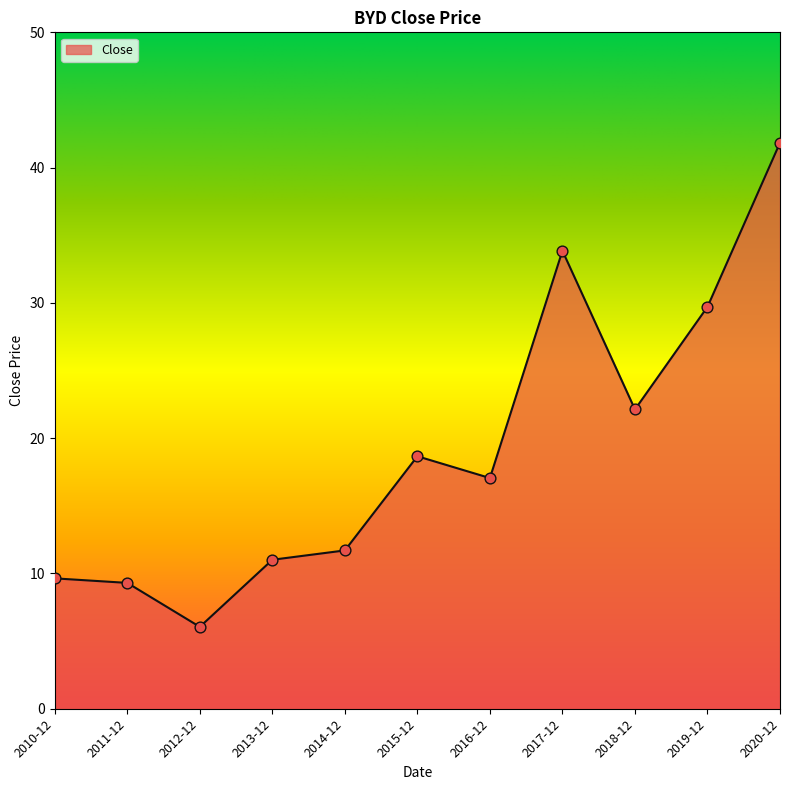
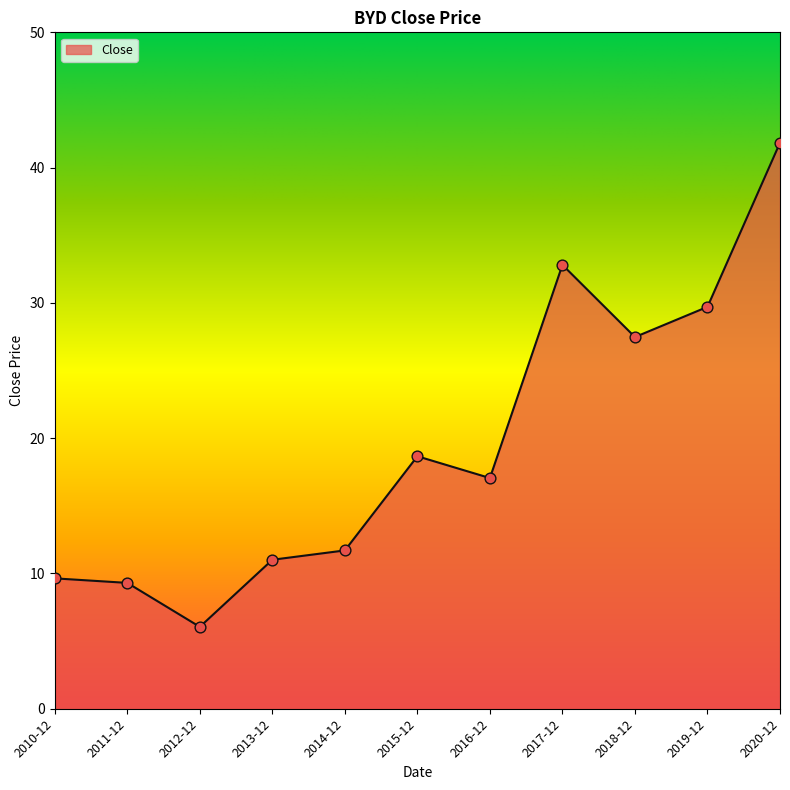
2017-12: 33.9 -> 32.8
2018-12: 22.1 -> 27.5
